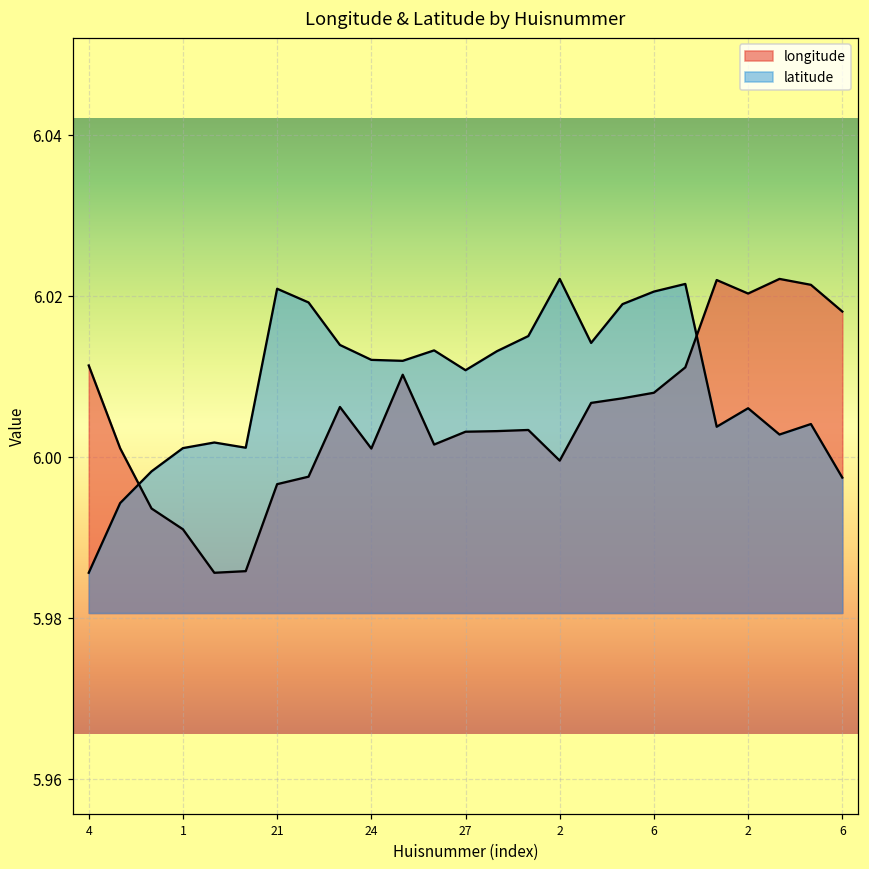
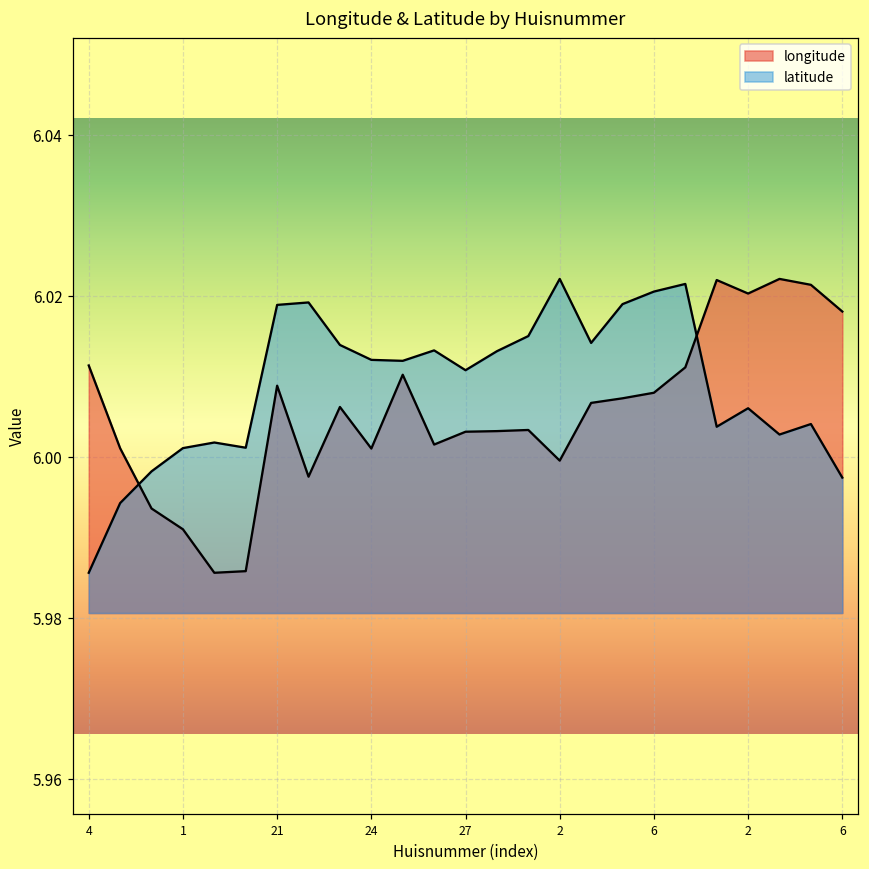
longitude, 21: 5.997 -> 6.009
latitude, 21: 6.021 -> 6.019
